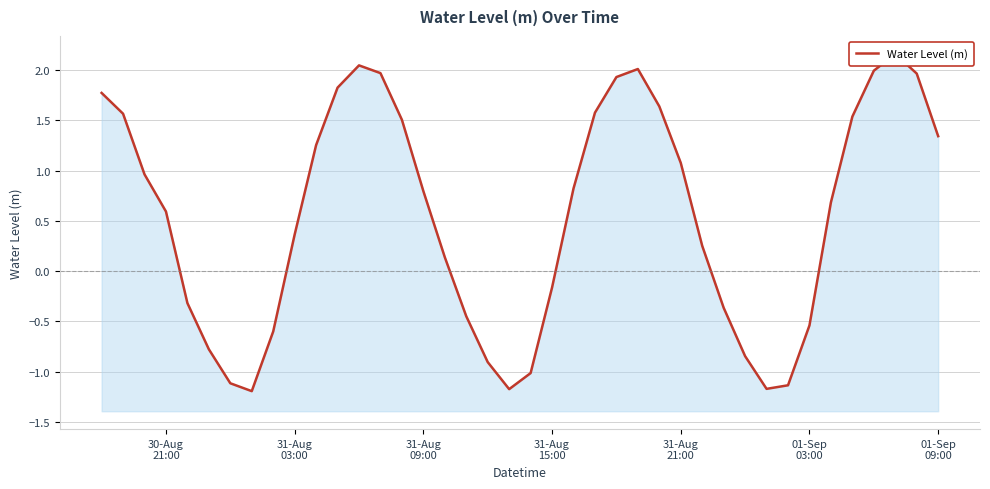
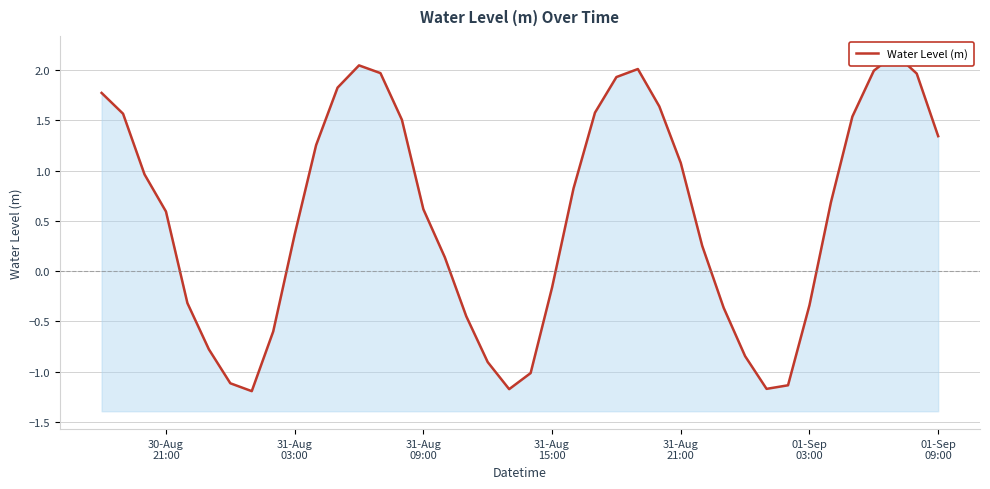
31-Aug 09:00: 0.79 -> 0.61
01-Sep 03:00: -0.54 -> -0.34
